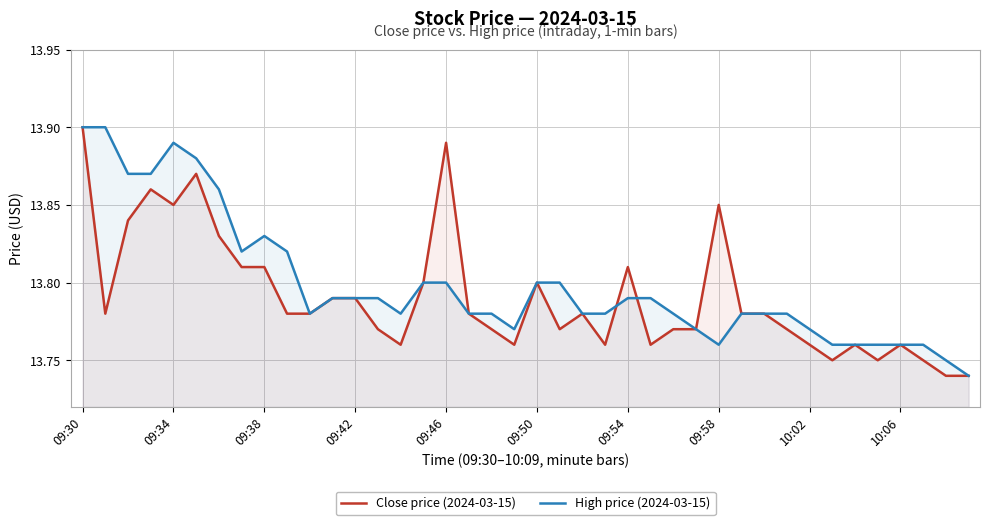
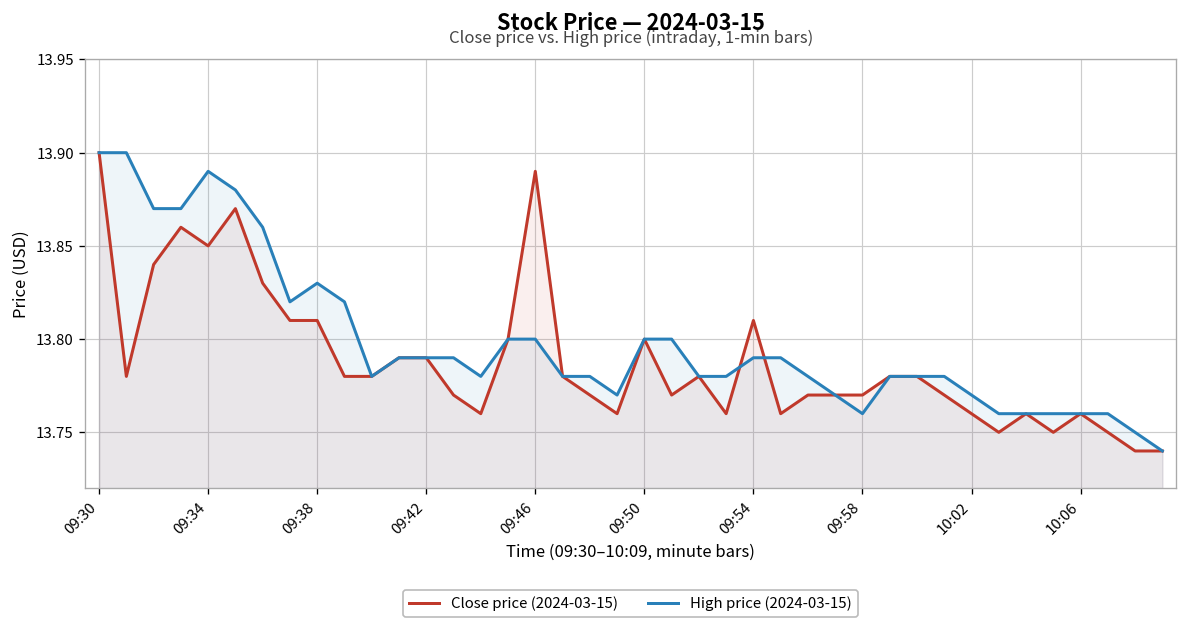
Close price (2024-03-15), 09:58: 13.85 -> 13.77
